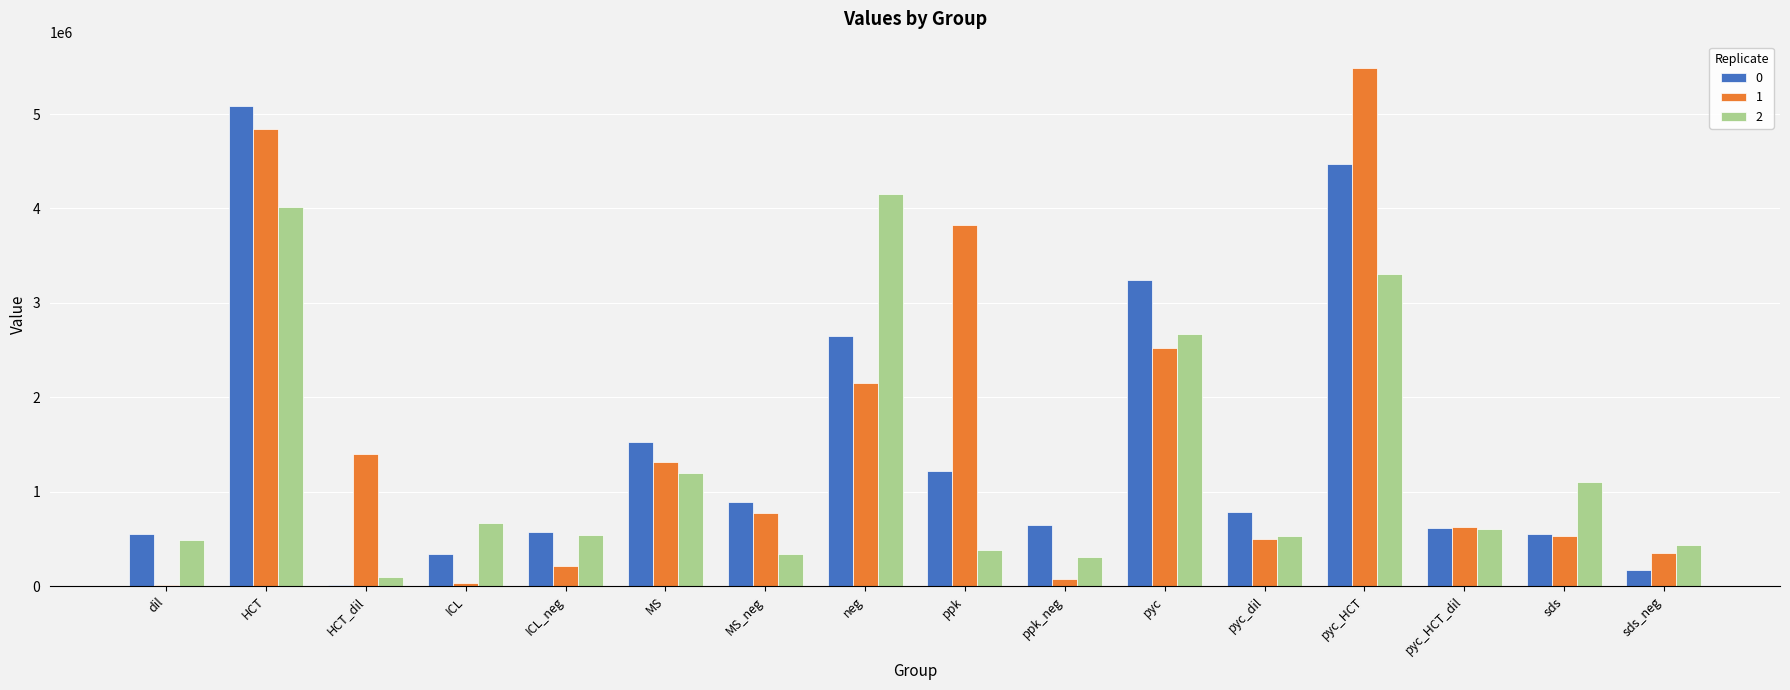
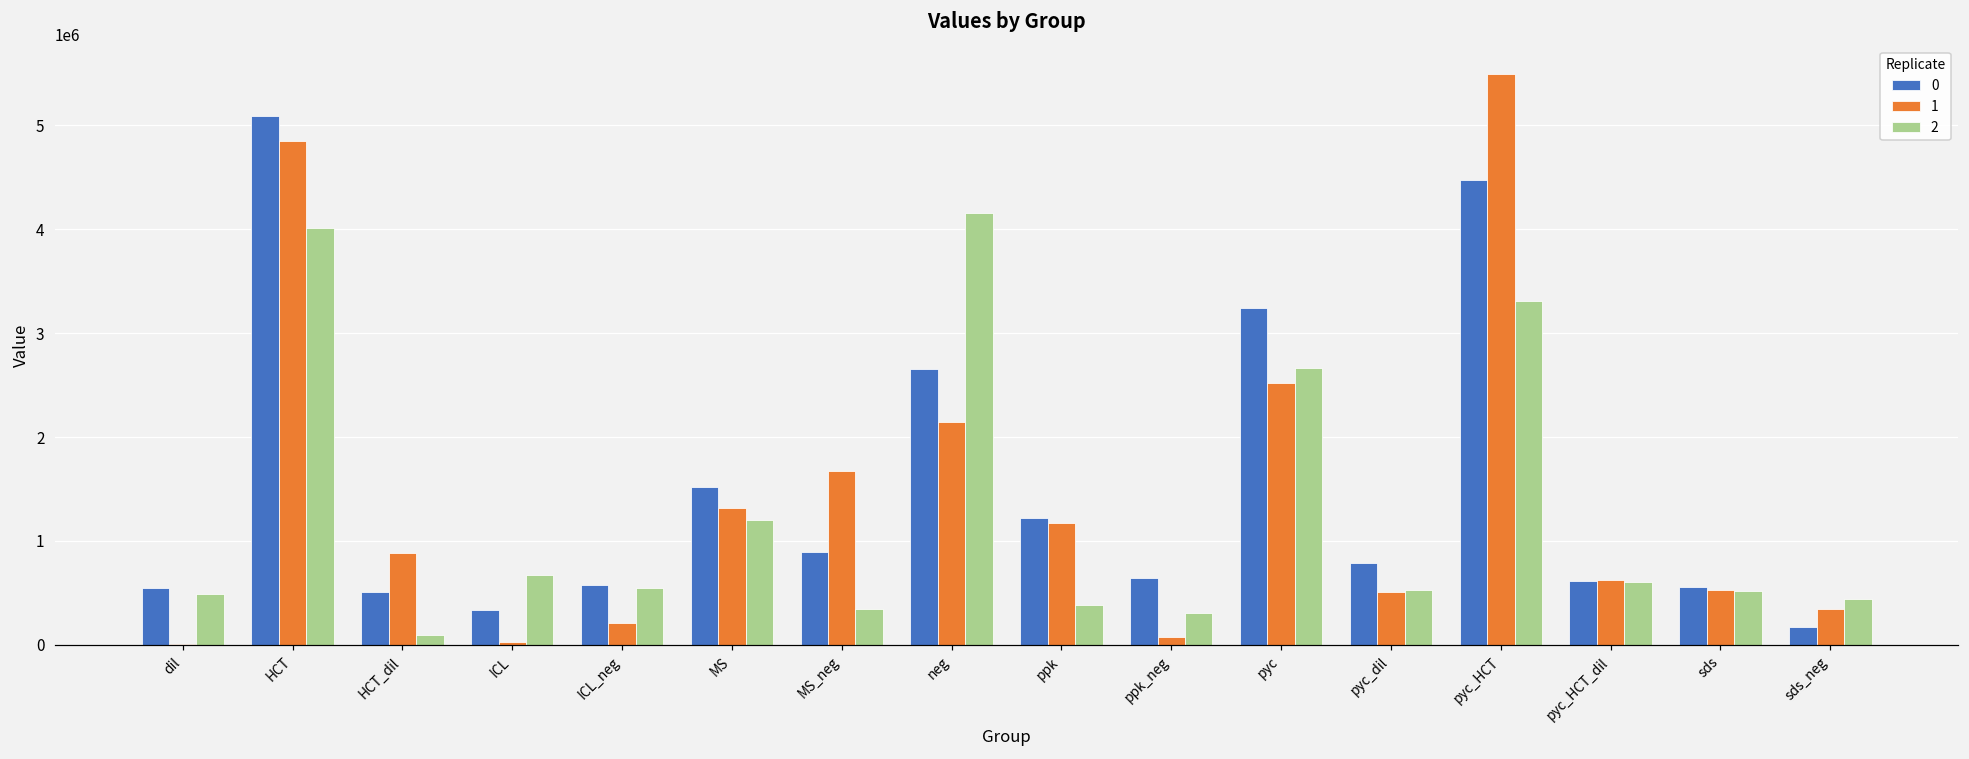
0, HCT_dil: 0 -> 500000
1, HCT_dil: 1400000 -> 900000
1, MS_neg: 800000 -> 1700000
1, ppk: 3800000 -> 1200000
2, sds: 1100000 -> 500000
